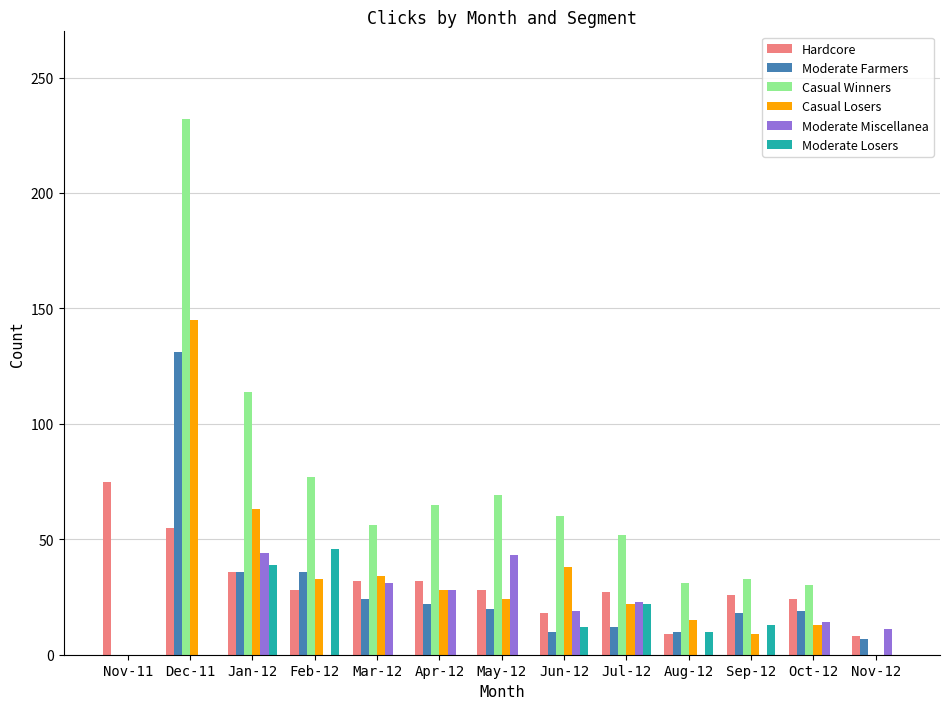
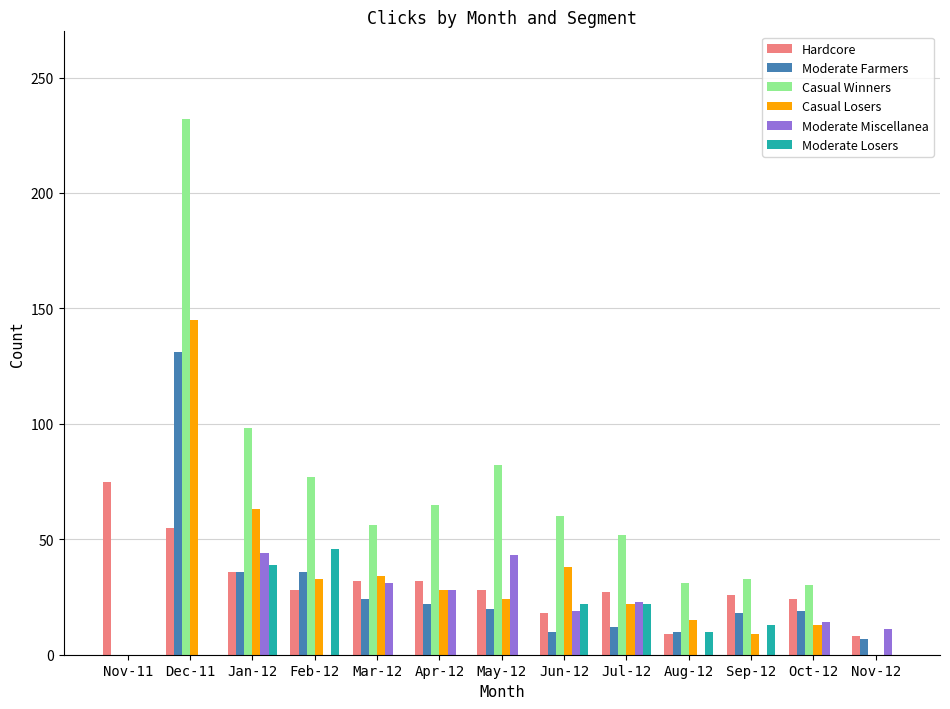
Casual Winners, Jan-12: 114 -> 98
Casual Winners, May-12: 69 -> 82
Moderate Losers, Jun-12: 12 -> 22
